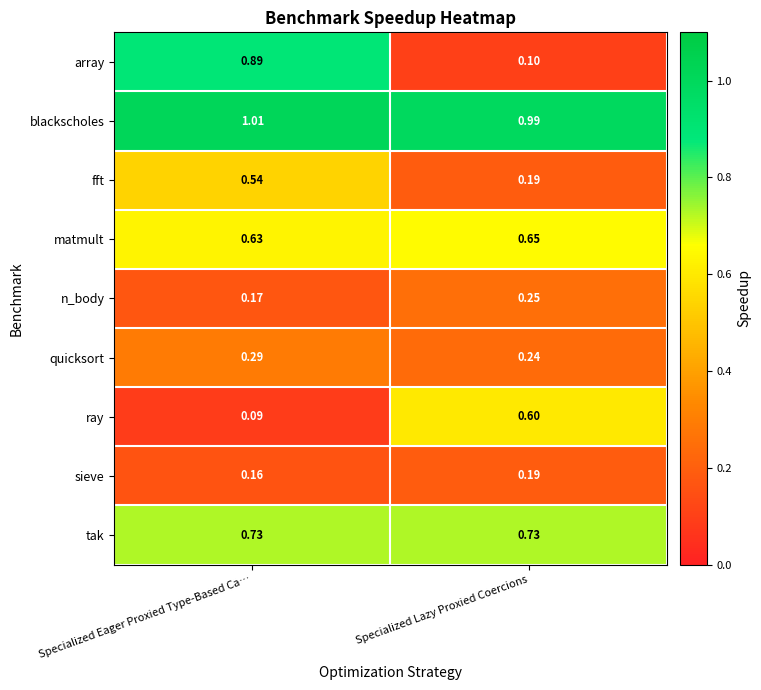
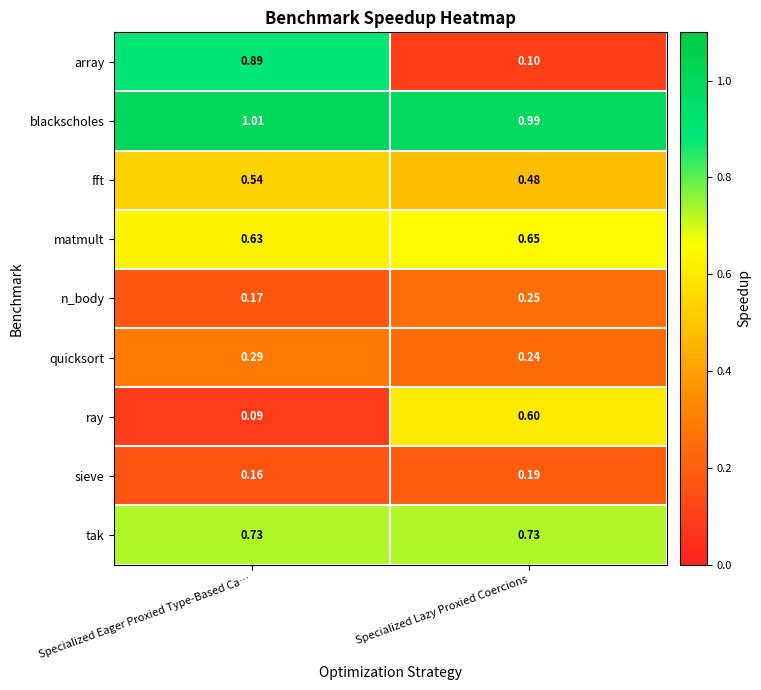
fft, Specialized Lazy Proxied Coercions: 0.19 -> 0.48
